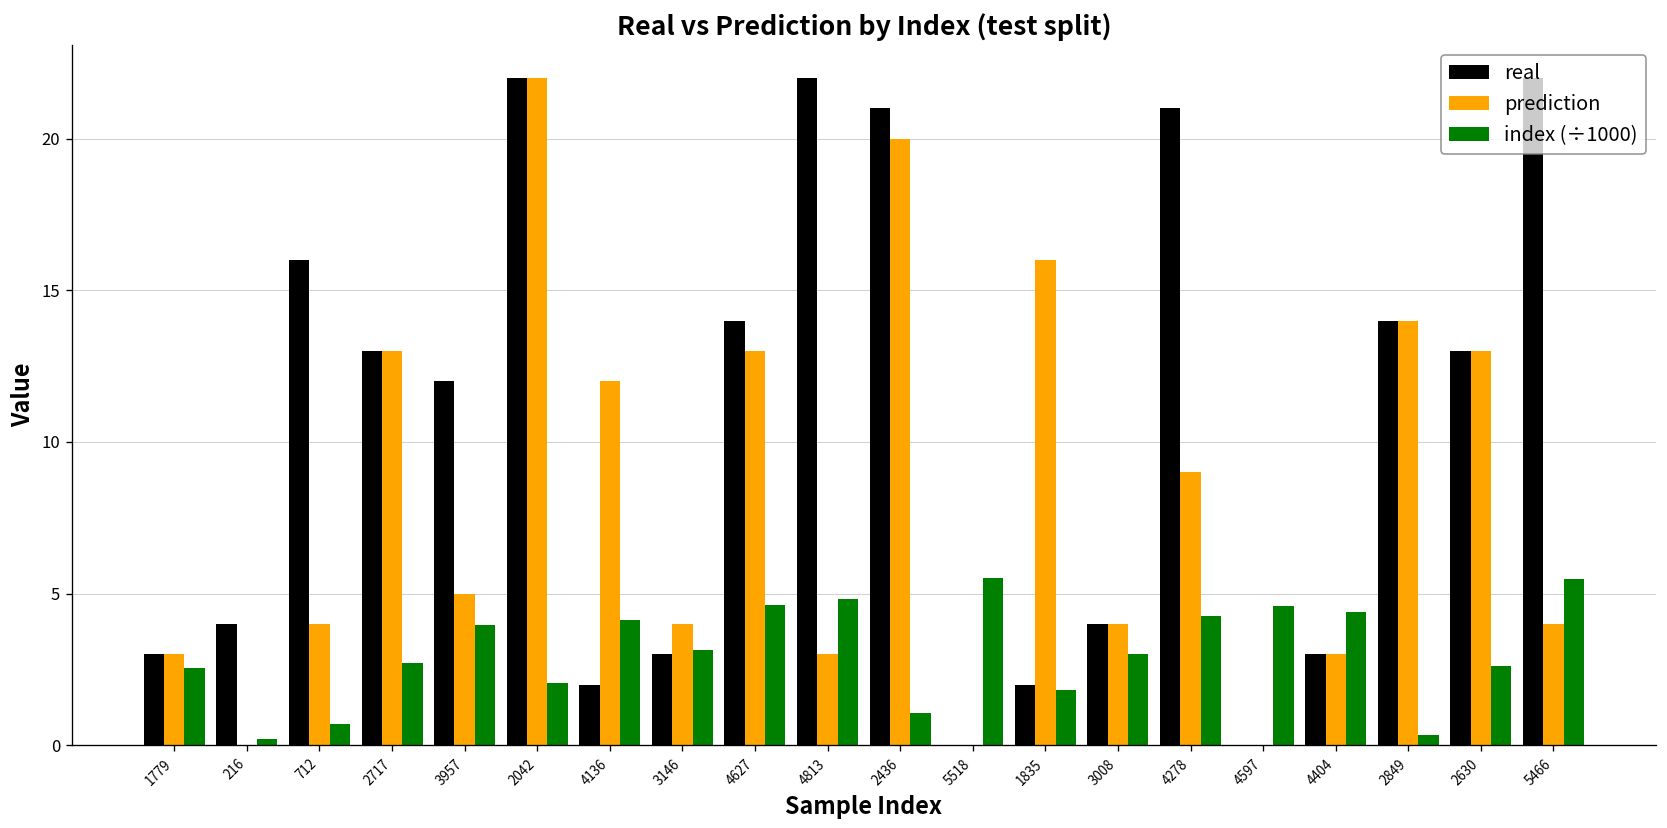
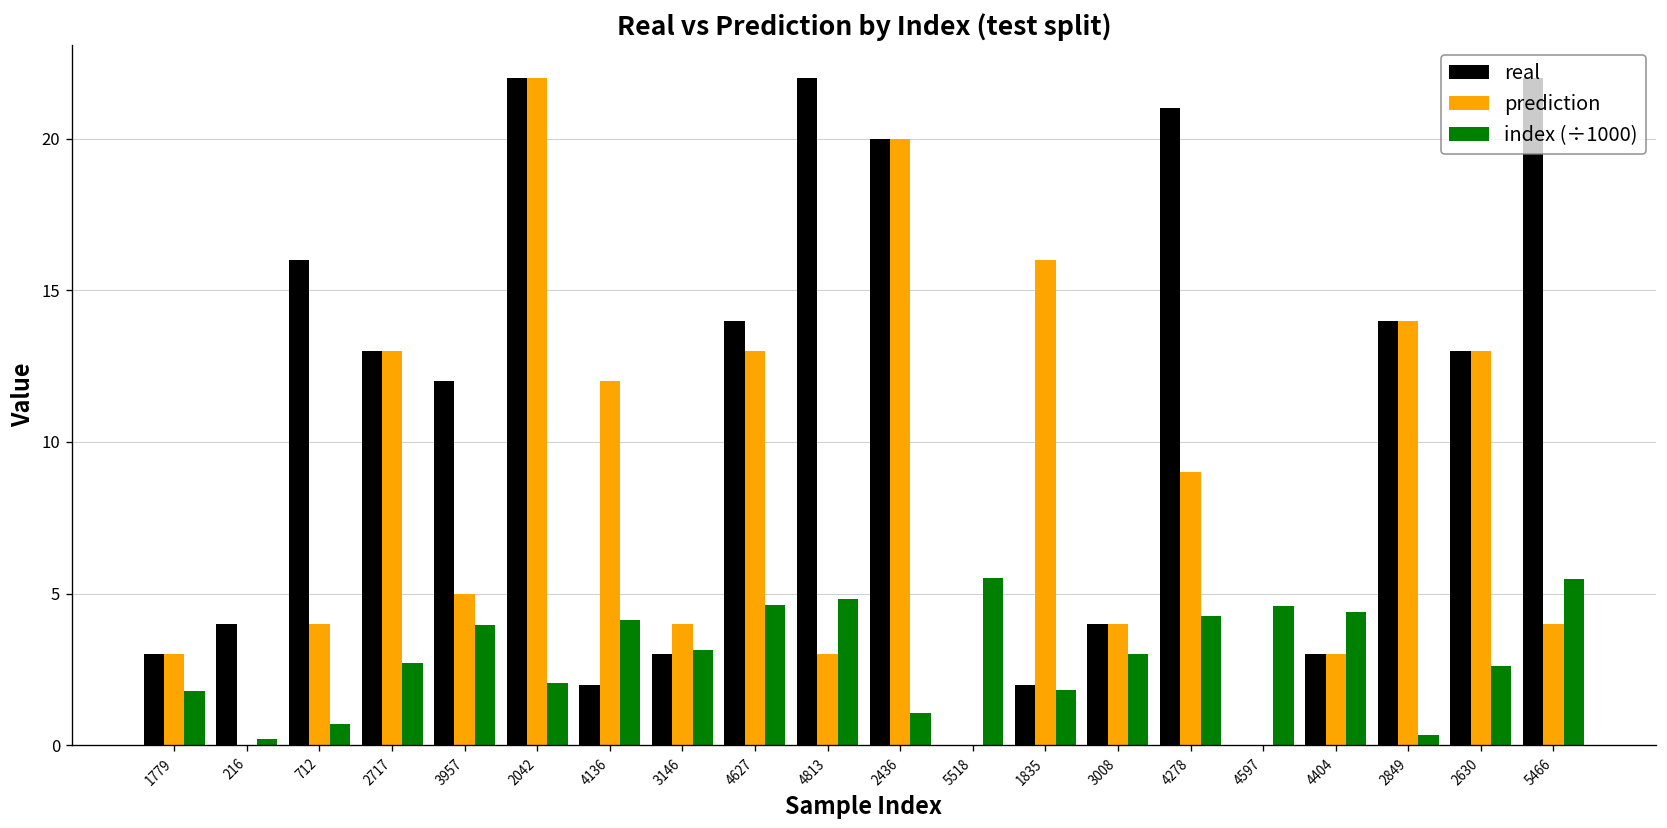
index (÷1000), 1779: 2.5 -> 1.8
real, 2436: 21 -> 20
